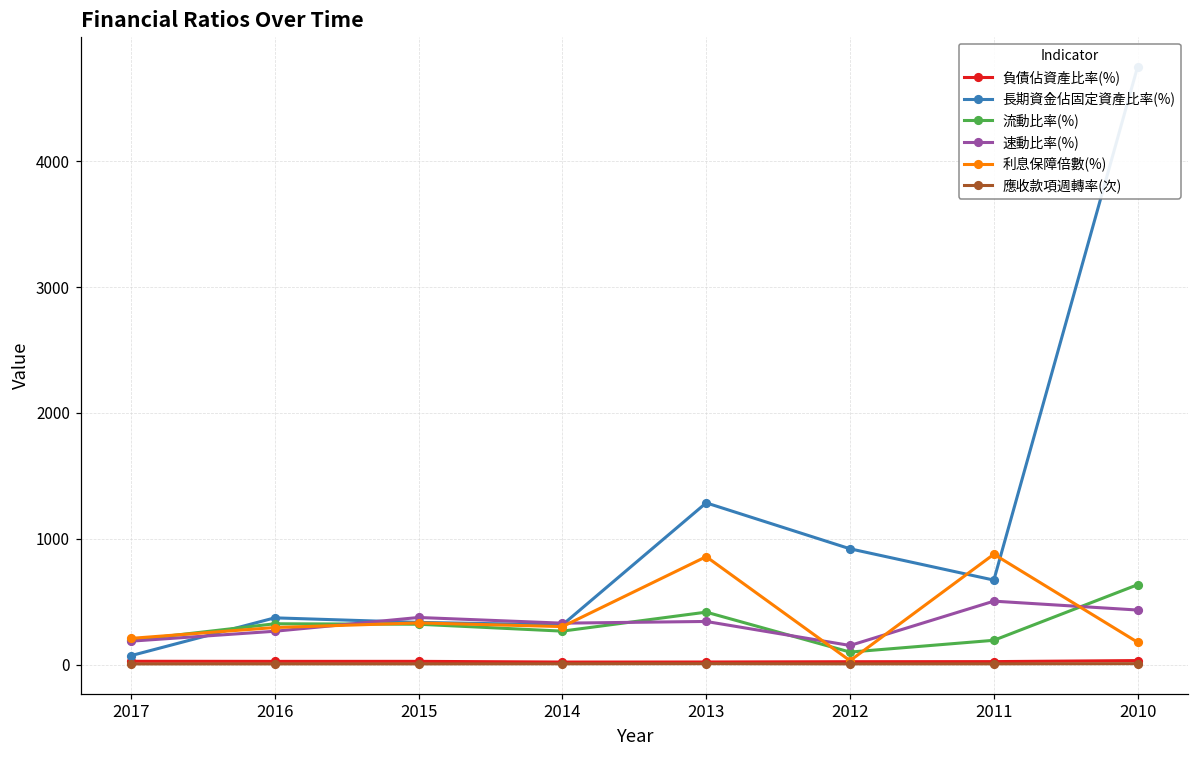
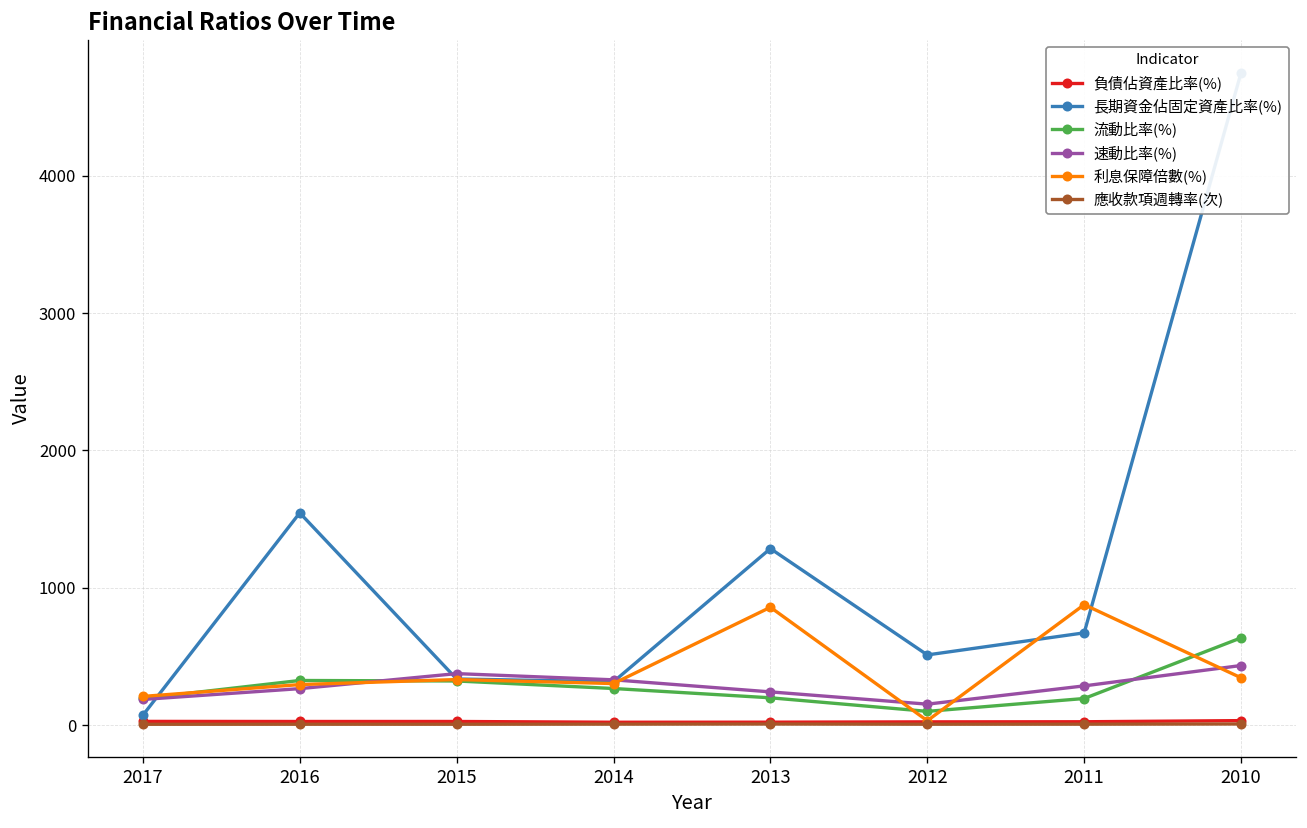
長期資金佔固定資產比率(%), 2016: 370 -> 1550
流動比率(%), 2013: 420 -> 200
速動比率(%), 2013: 340 -> 240
長期資金佔固定資產比率(%), 2012: 920 -> 510
速動比率(%), 2011: 500 -> 290
利息保障倍數(%), 2010: 180 -> 340
